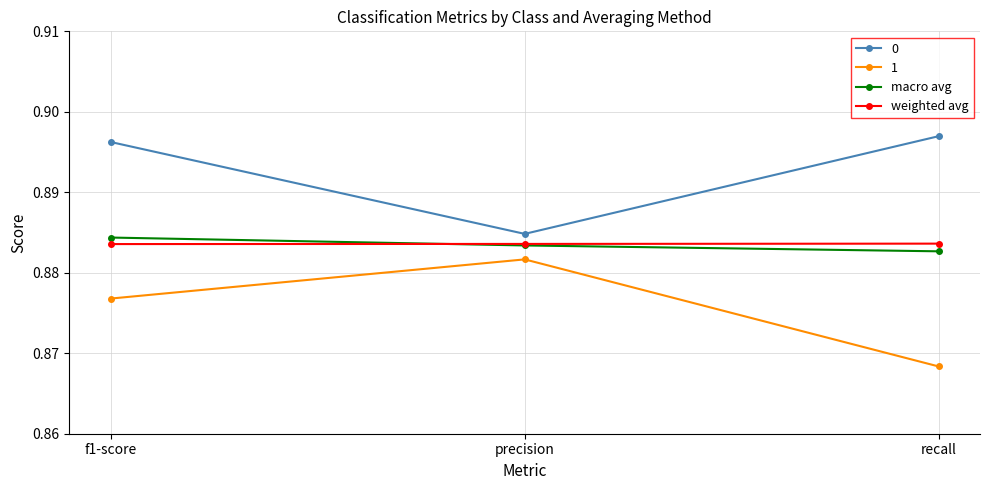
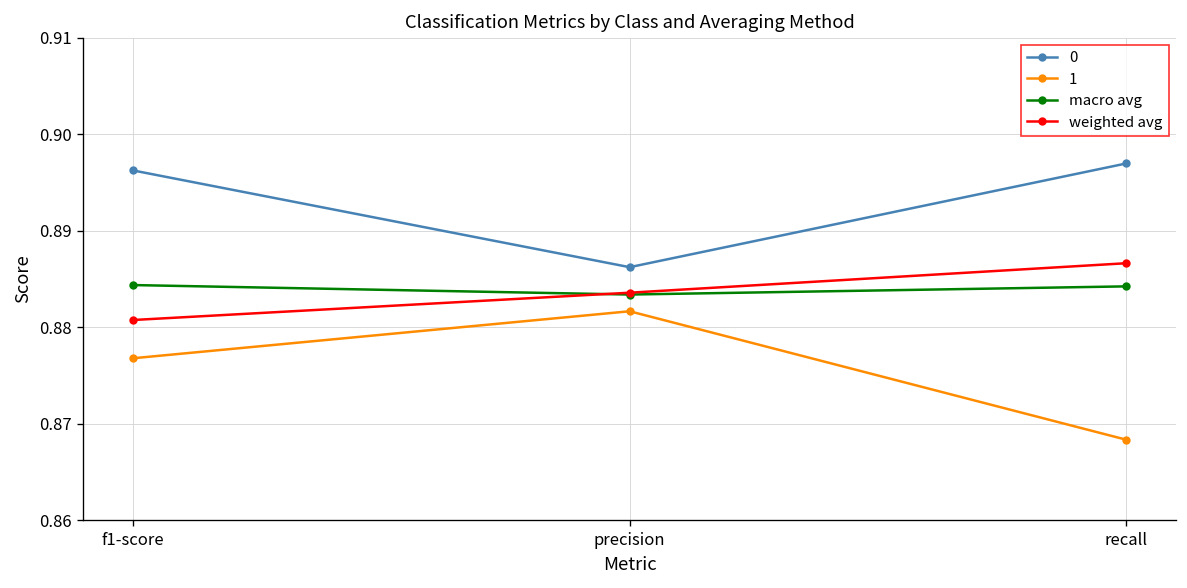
weighted avg, f1-score: 0.884 -> 0.881
0, precision: 0.885 -> 0.886
macro avg, recall: 0.883 -> 0.884
weighted avg, recall: 0.884 -> 0.887
